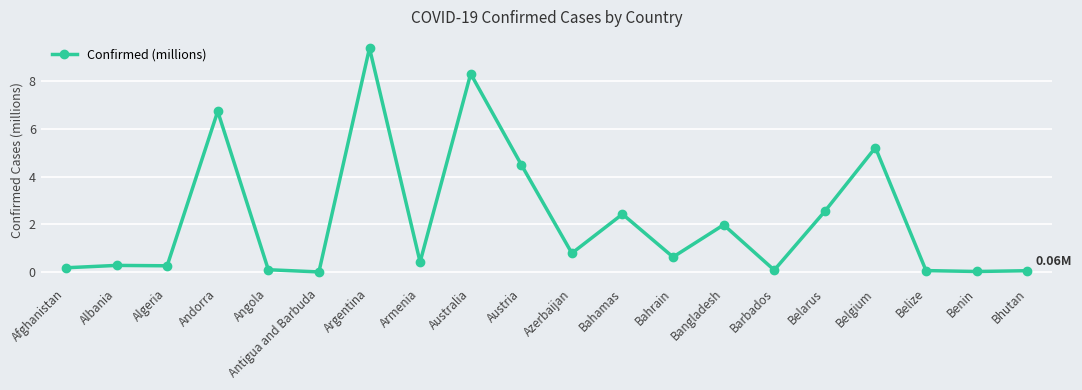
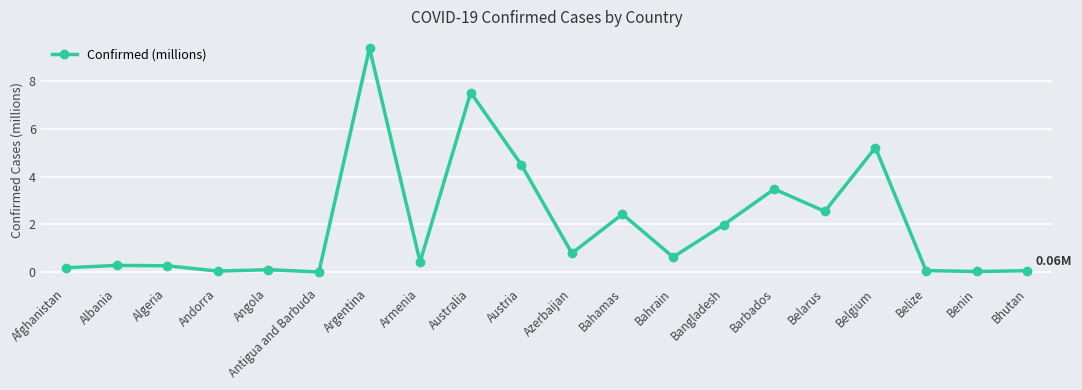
Andorra: 6.7 -> 0.0
Australia: 8.3 -> 7.5
Barbados: 0.1 -> 3.5
